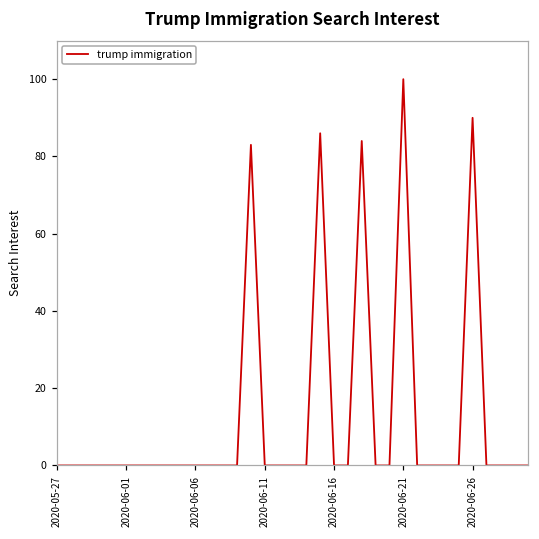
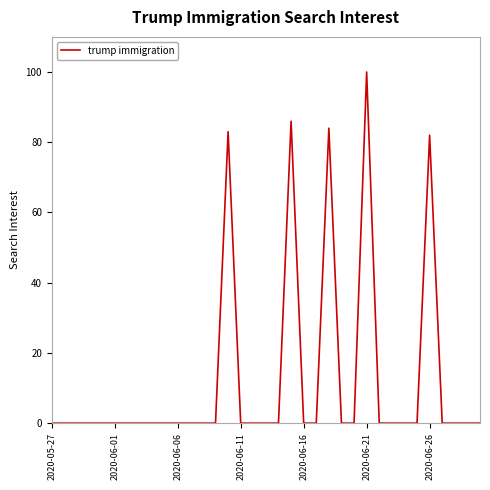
2020-06-26: 90 -> 82
